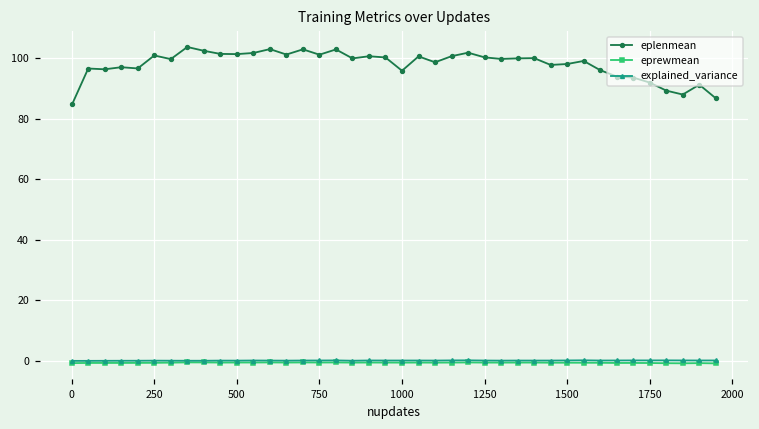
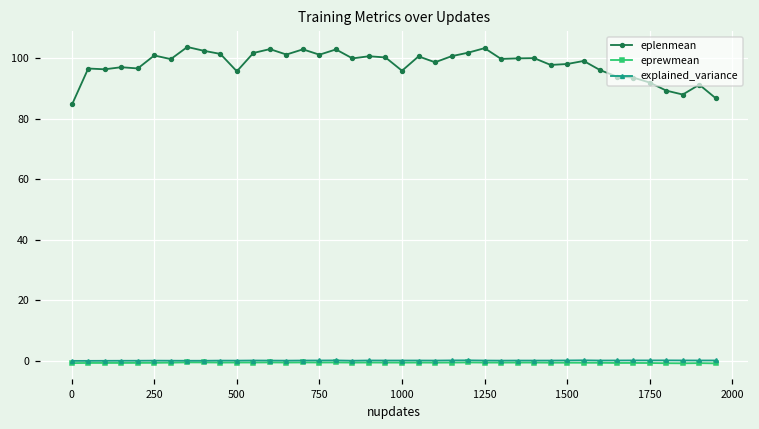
eplenmean, 500: 101 -> 96
eplenmean, 1250: 100 -> 103
